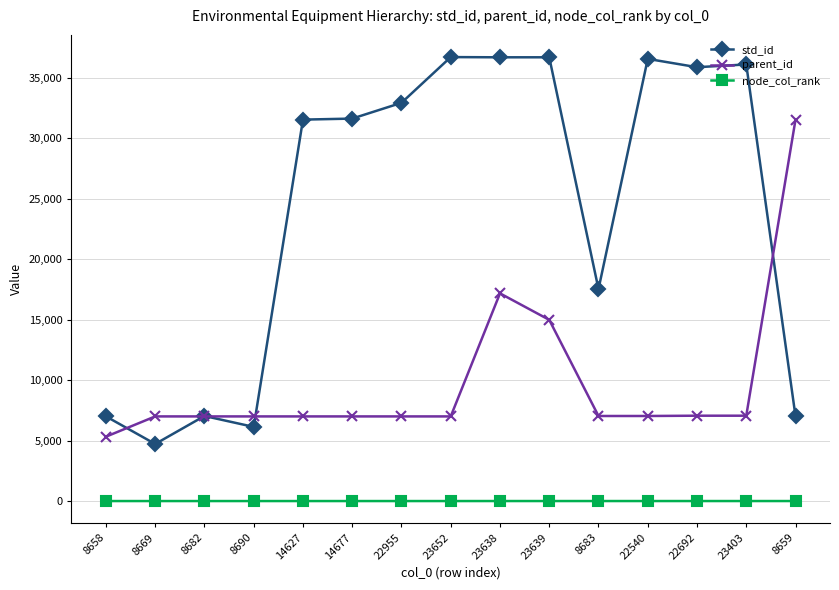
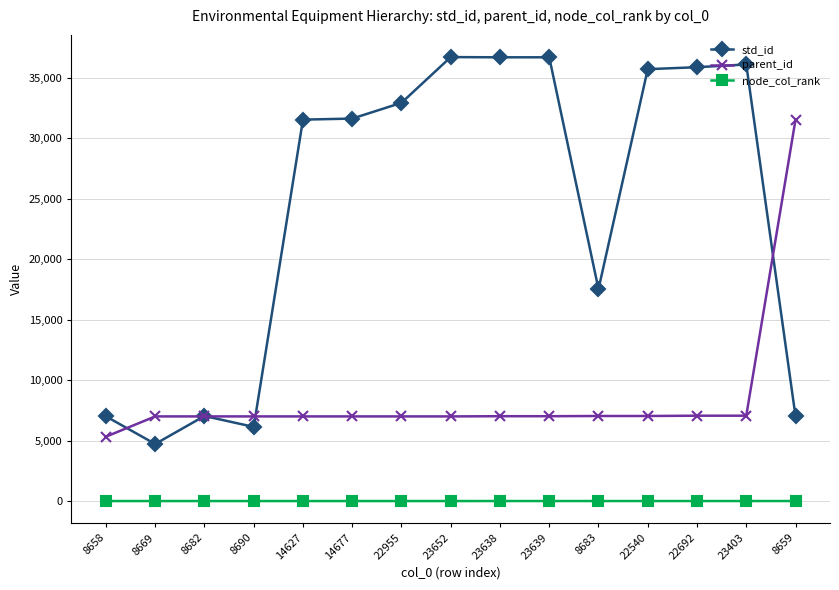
parent_id, 23638: 17,200 -> 7,000
parent_id, 23639: 15,000 -> 7,000
std_id, 22540: 36,600 -> 35,700
